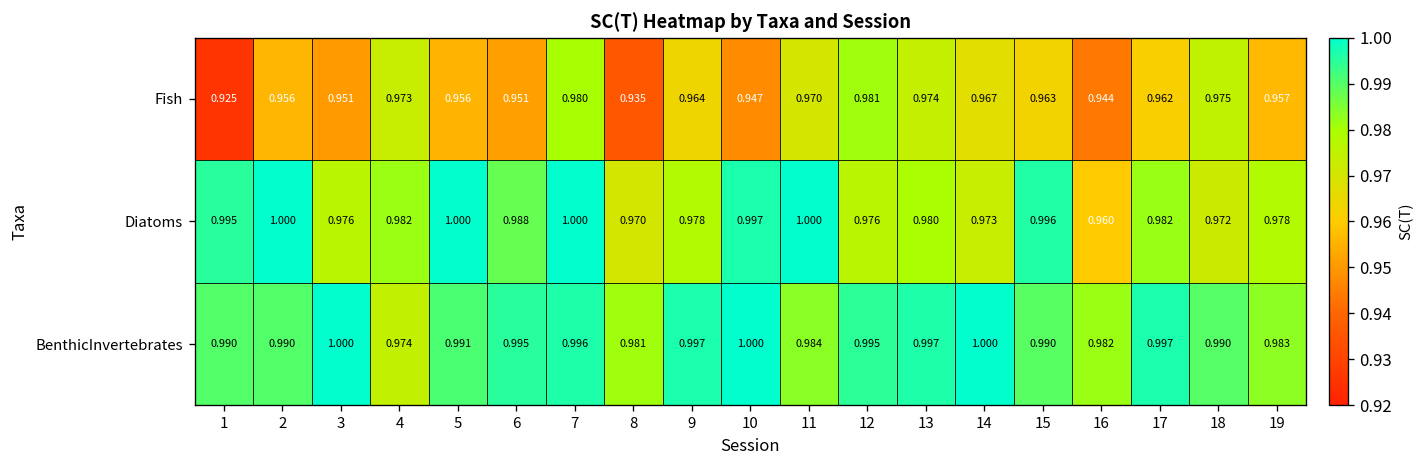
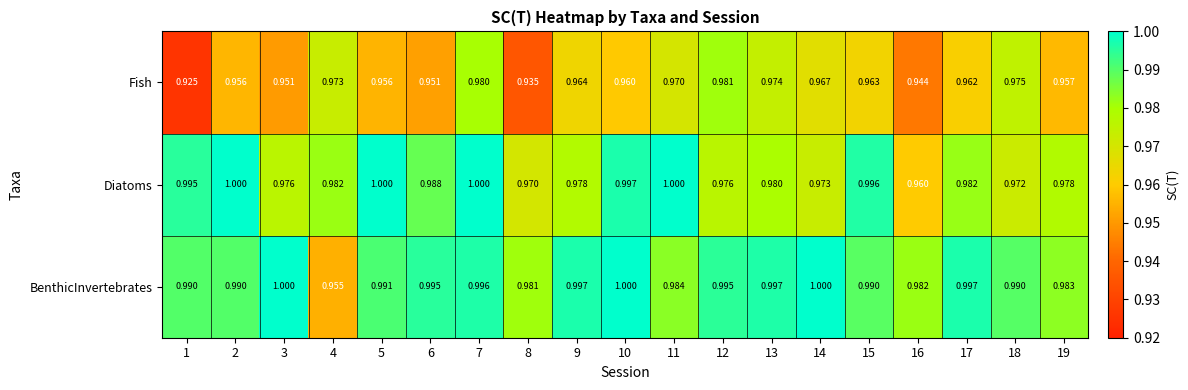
Fish, 10: 0.947 -> 0.960
BenthicInvertebrates, 4: 0.974 -> 0.955
